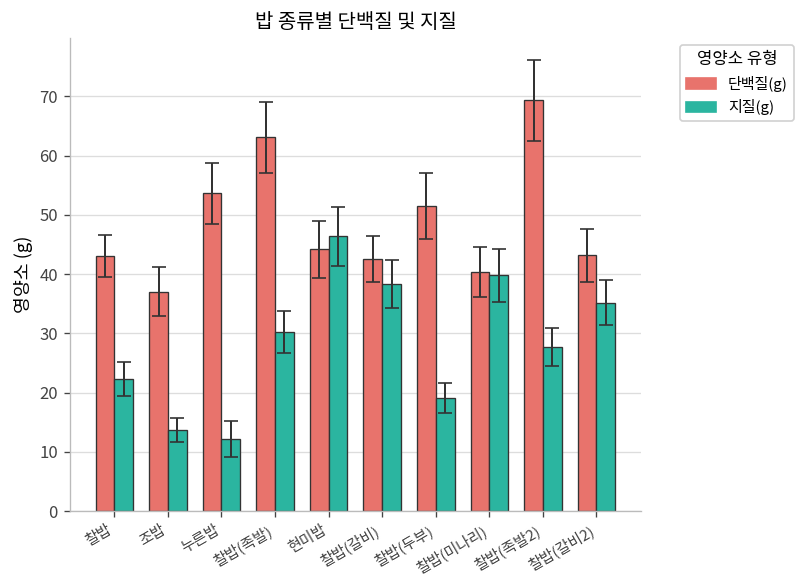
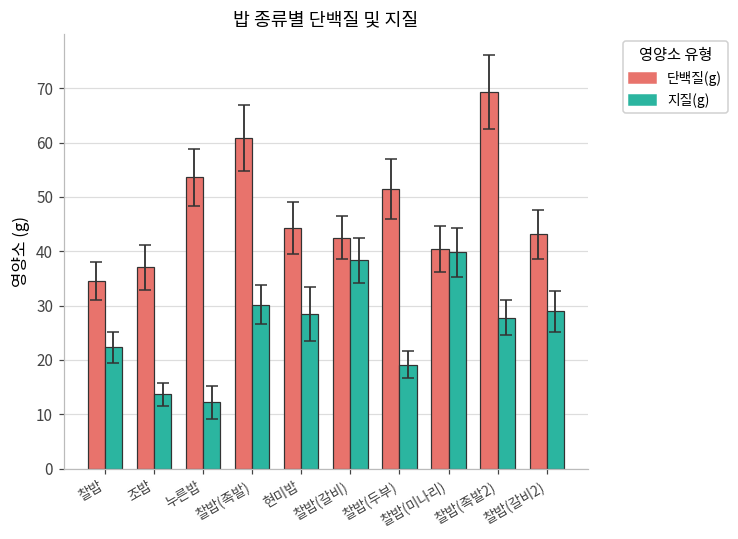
단백질(g), 찰밥: 43 -> 34
단백질(g), 찰밥(족발): 63 -> 61
지질(g), 현미밥: 46 -> 29
지질(g), 찰밥(갈비2): 35 -> 29
